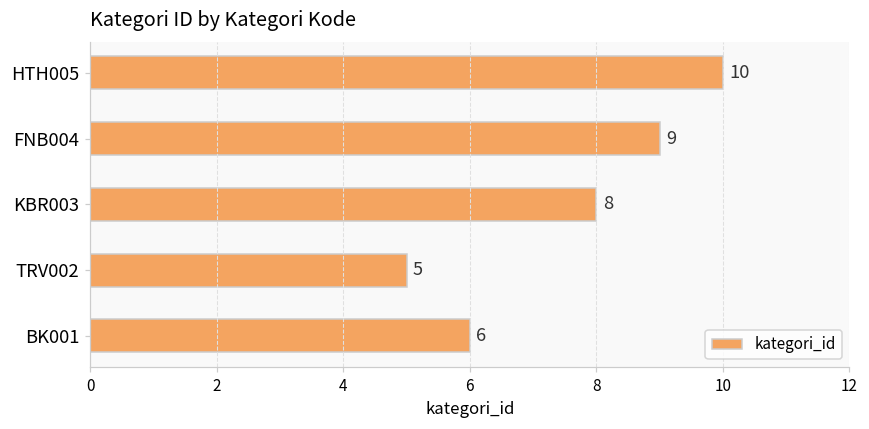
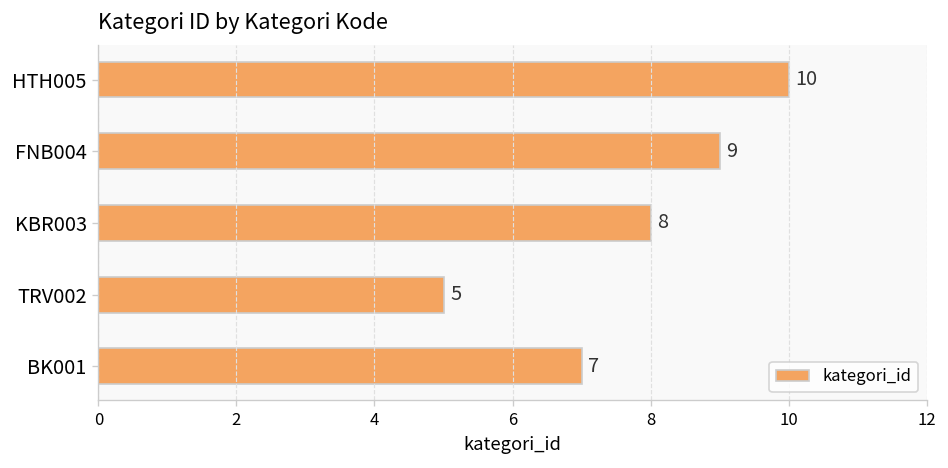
BK001: 6 -> 7
